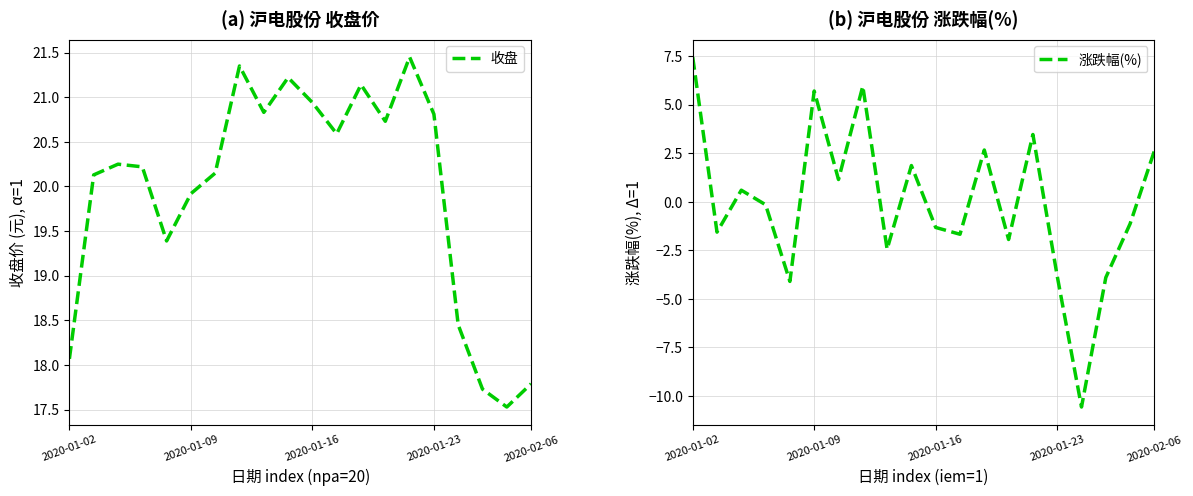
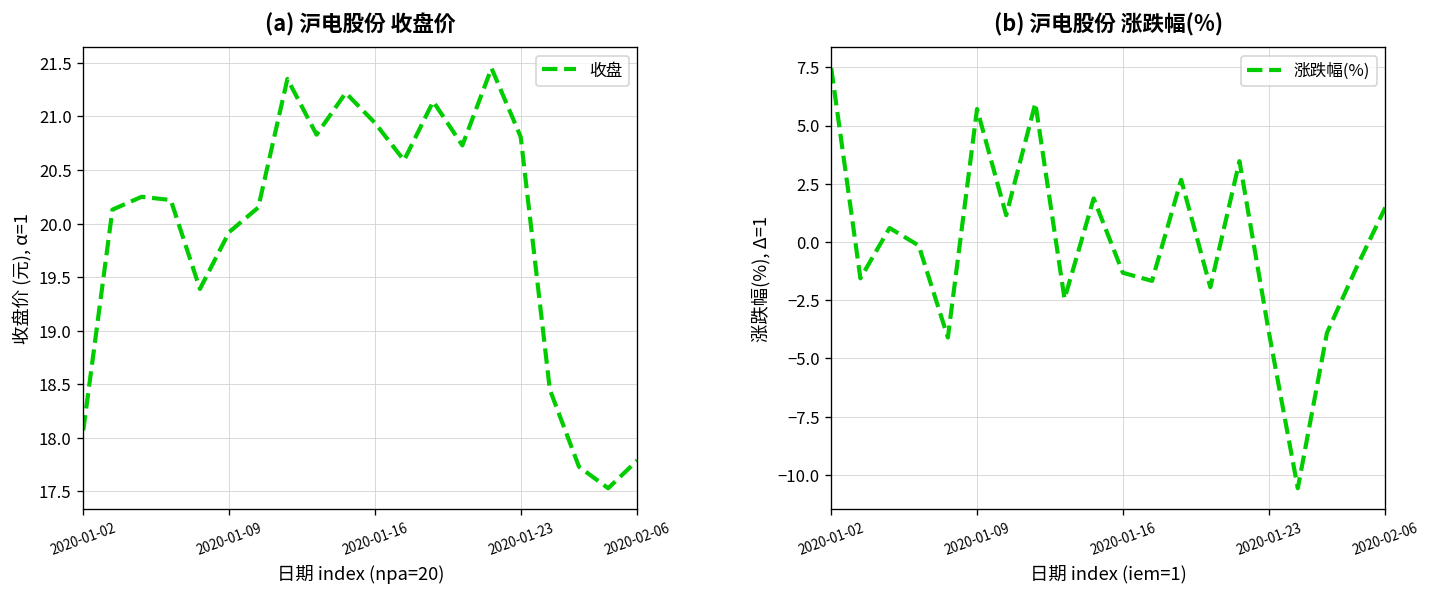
(b) 沪电股份 涨跌幅(%), 2020-02-06: 2.6 -> 1.5
